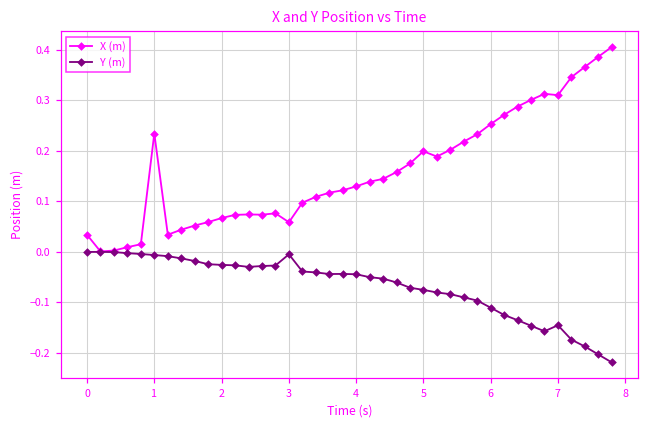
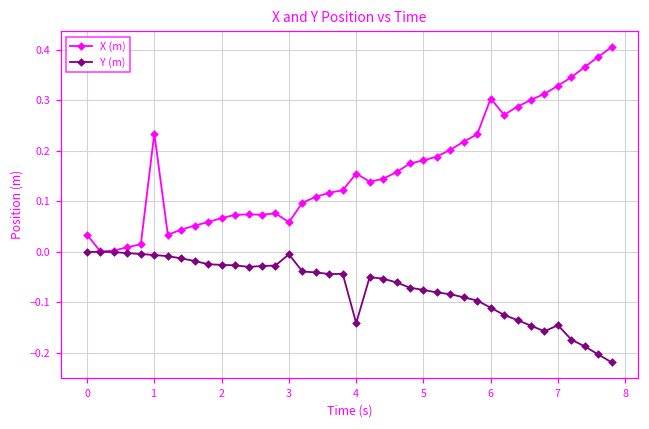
X (m), 4: 0.13 -> 0.16
Y (m), 4: -0.04 -> -0.14
X (m), 5: 0.20 -> 0.18
X (m), 6: 0.25 -> 0.30
X (m), 7: 0.31 -> 0.33
